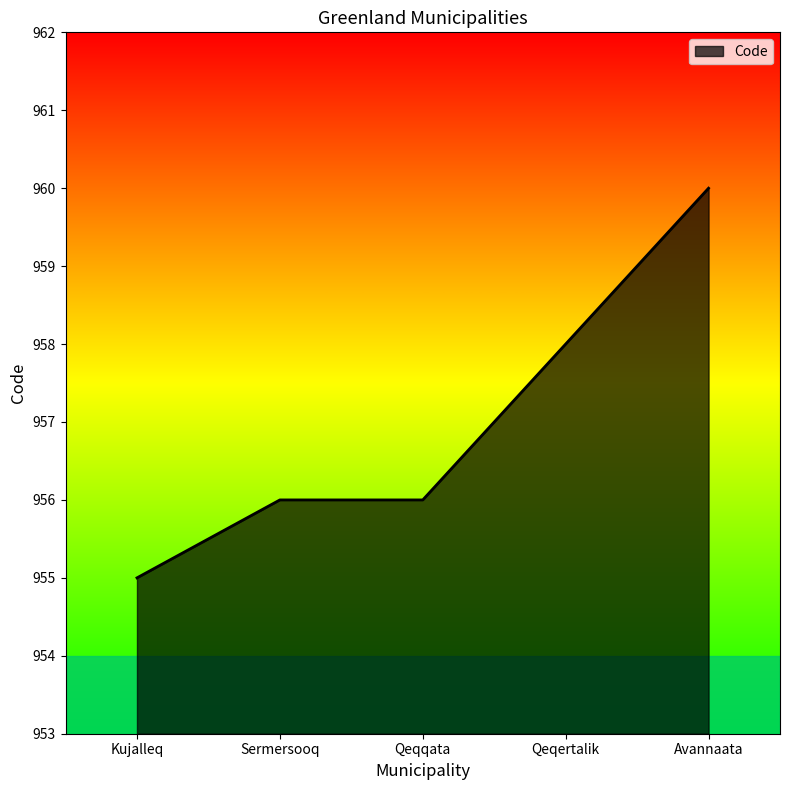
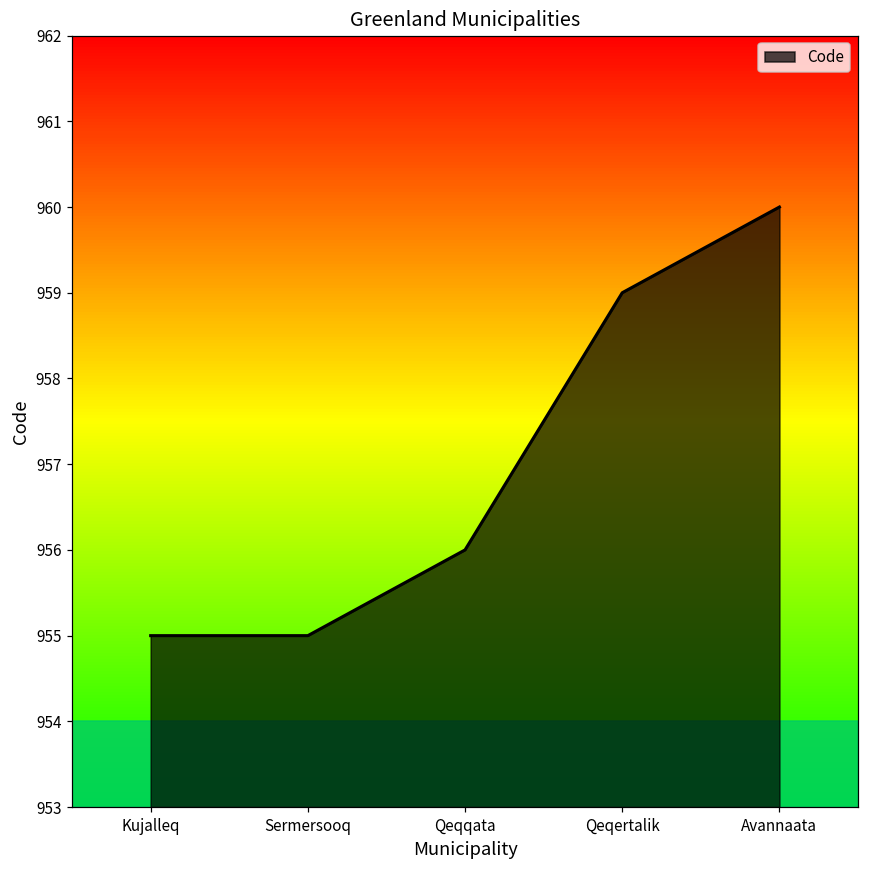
Sermersooq: 956 -> 955
Qeqertalik: 958 -> 959
